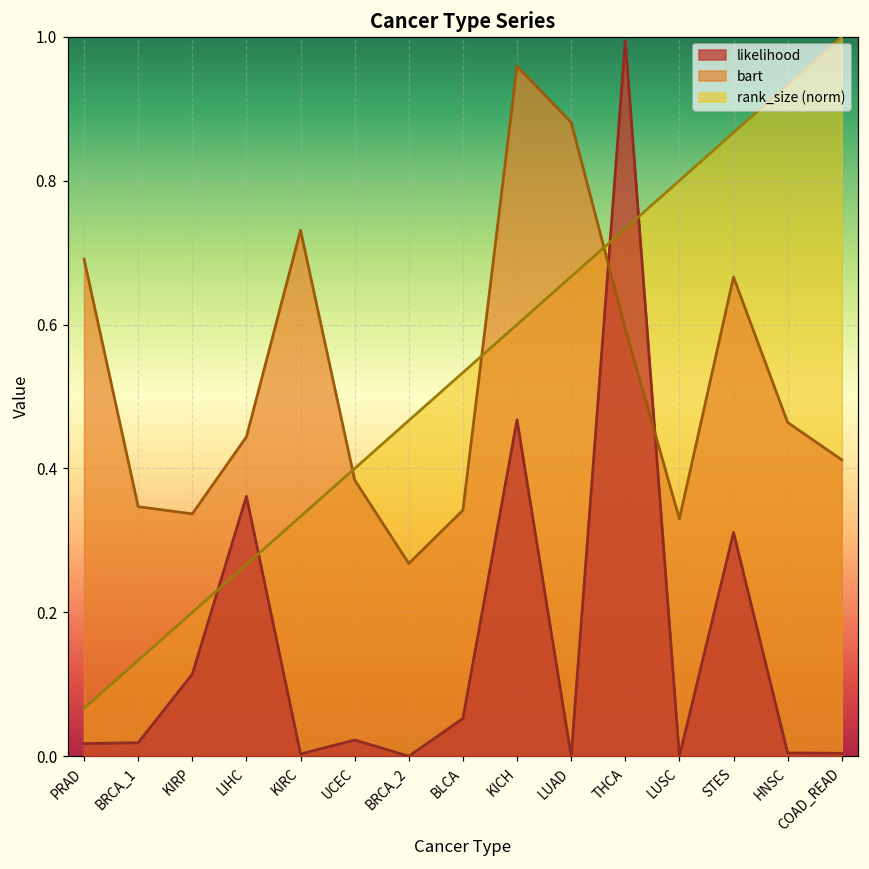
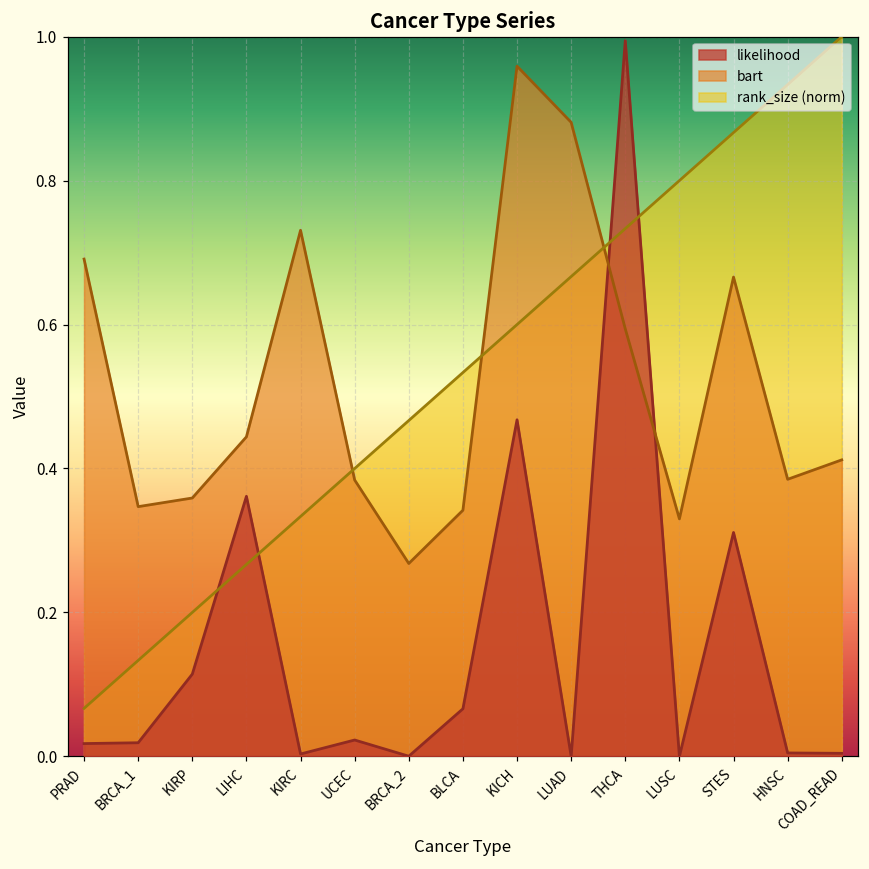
bart, KIRP: 0.34 -> 0.36
likelihood, BLCA: 0.05 -> 0.07
bart, HNSC: 0.46 -> 0.39
